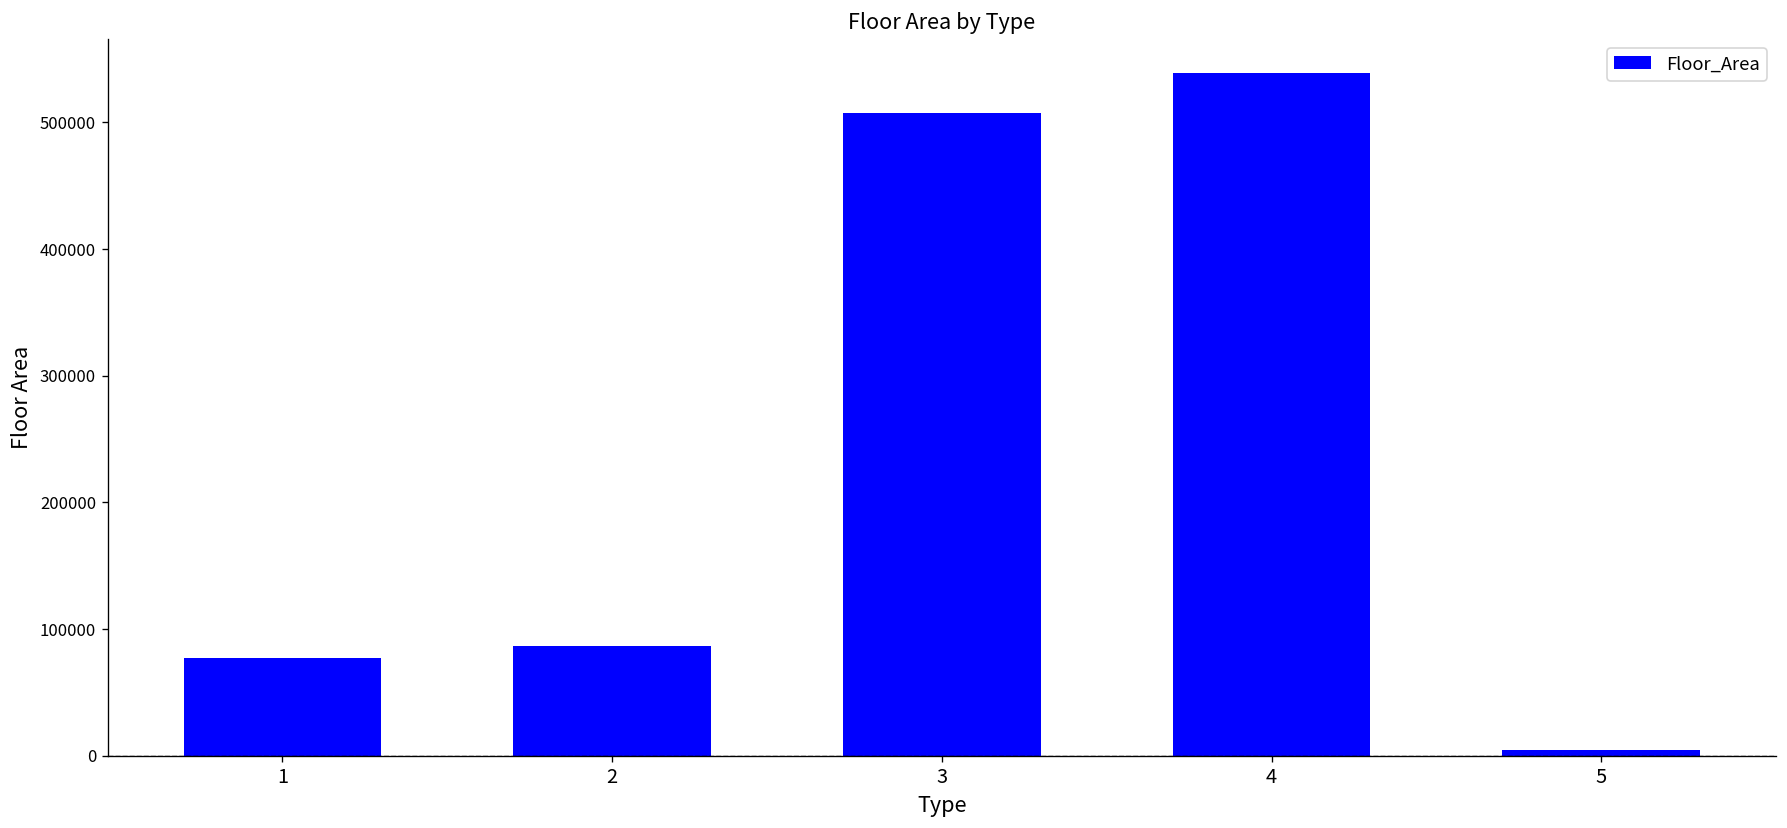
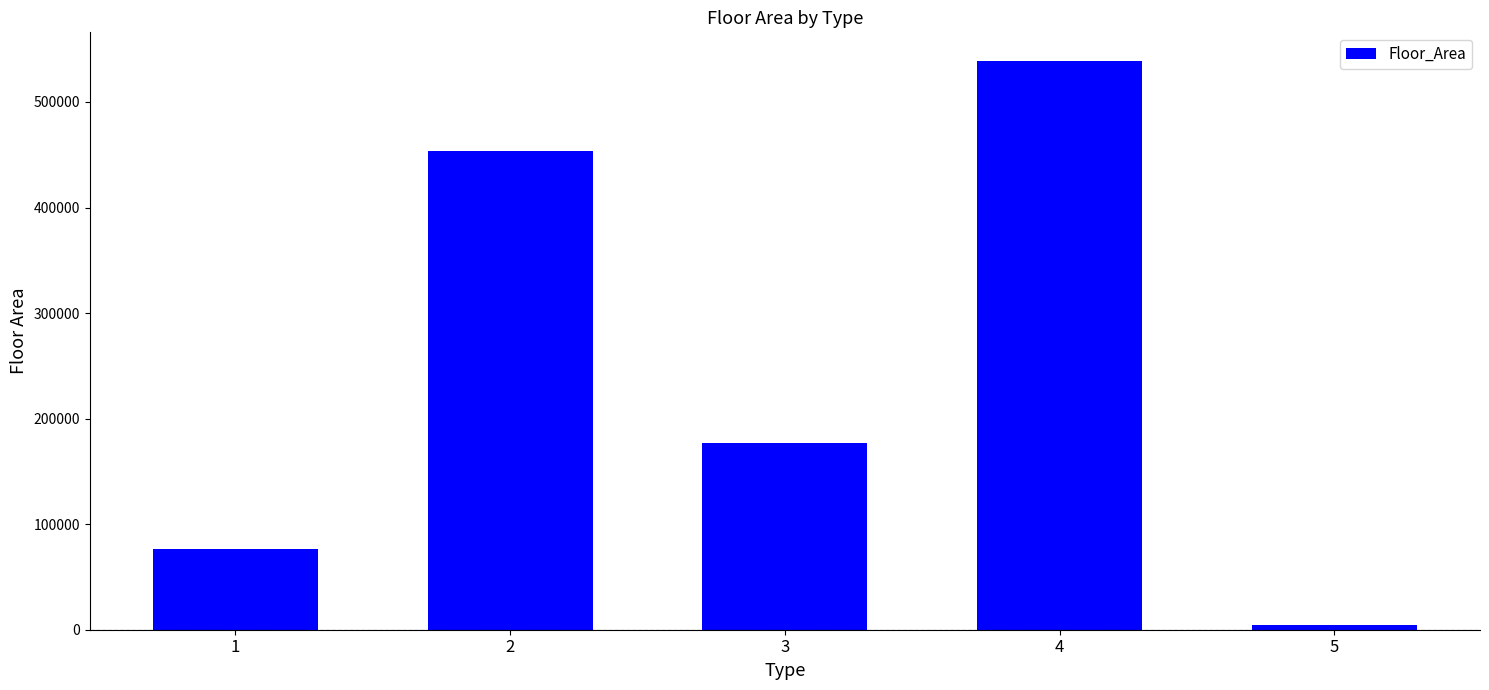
2: 86000 -> 454000
3: 507000 -> 177000
